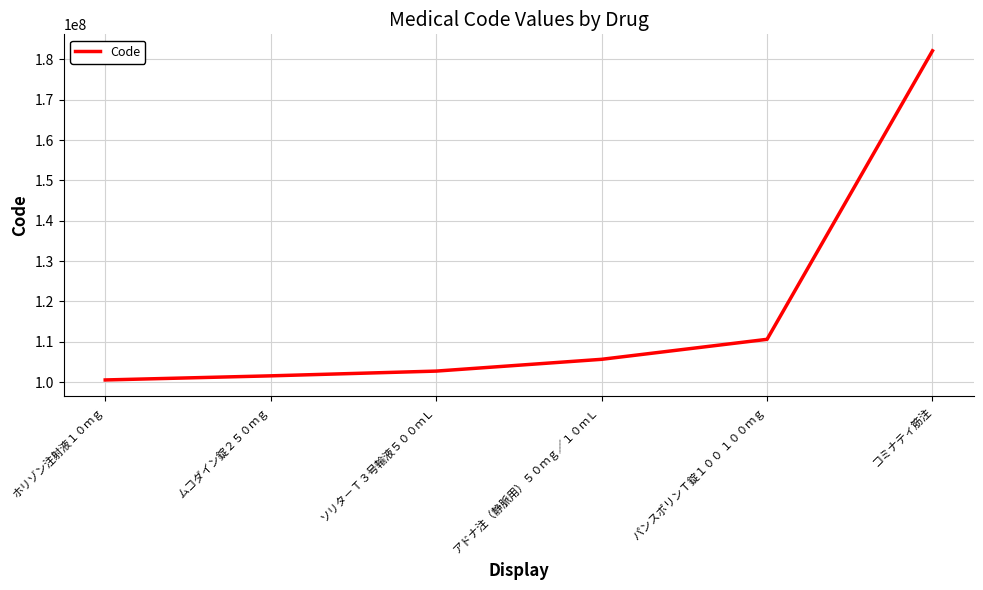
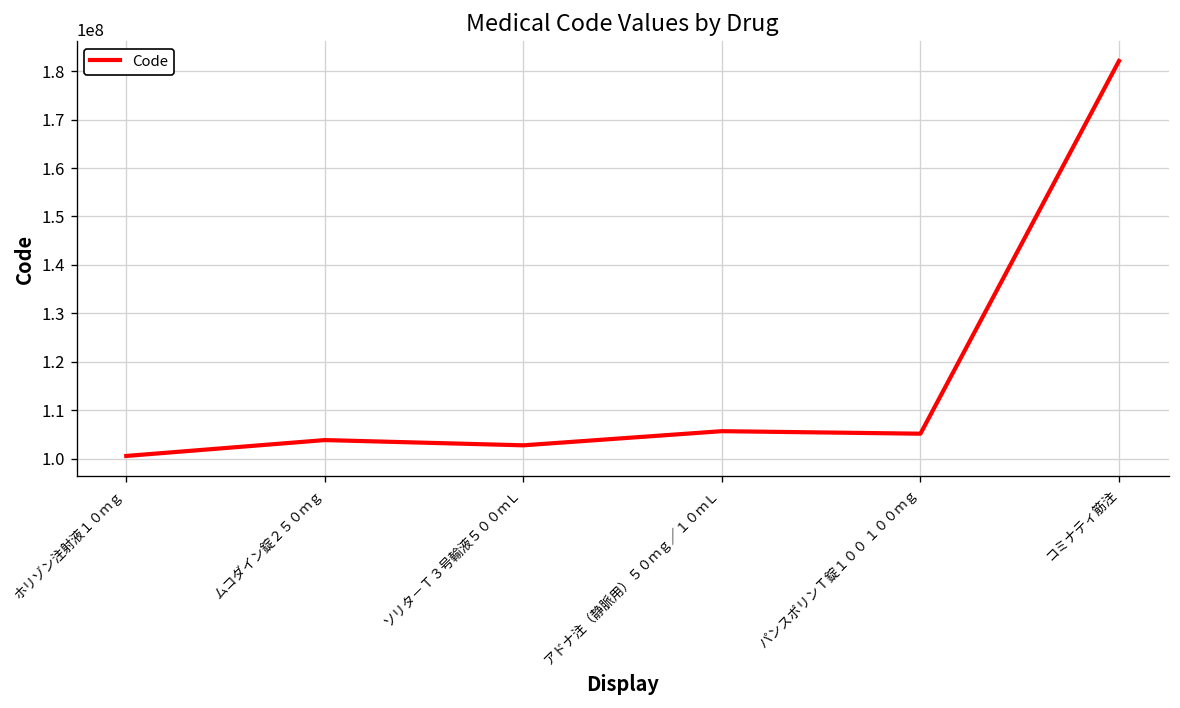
ムコダイン錠２５０ｍｇ: 102000000 -> 104000000
パンスポリンＴ錠１００ １００ｍｇ: 111000000 -> 105000000
